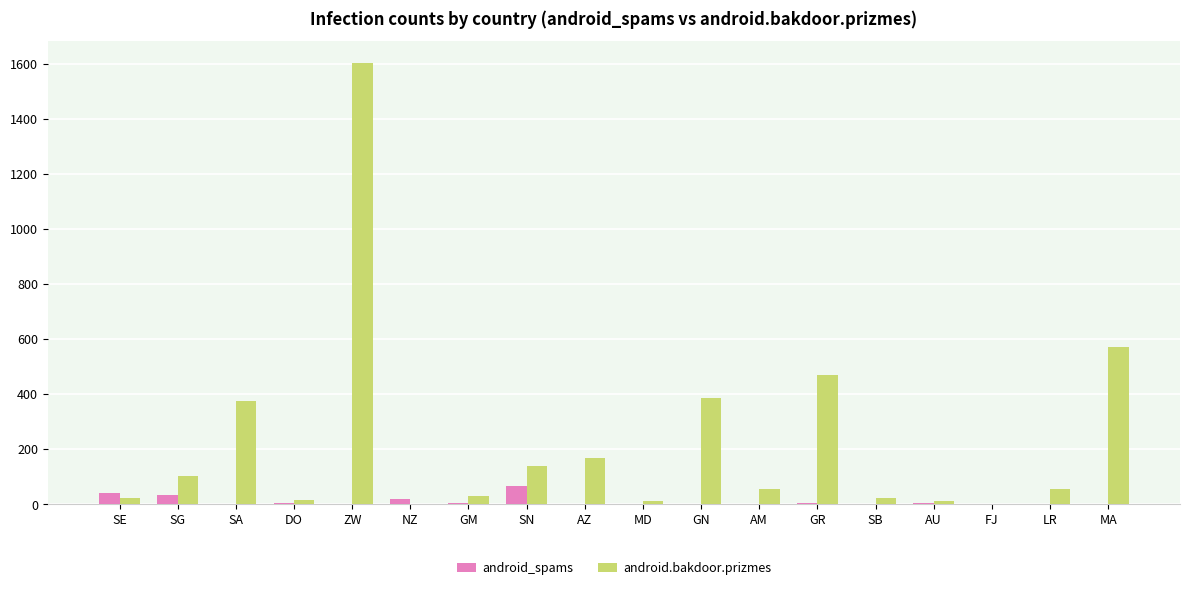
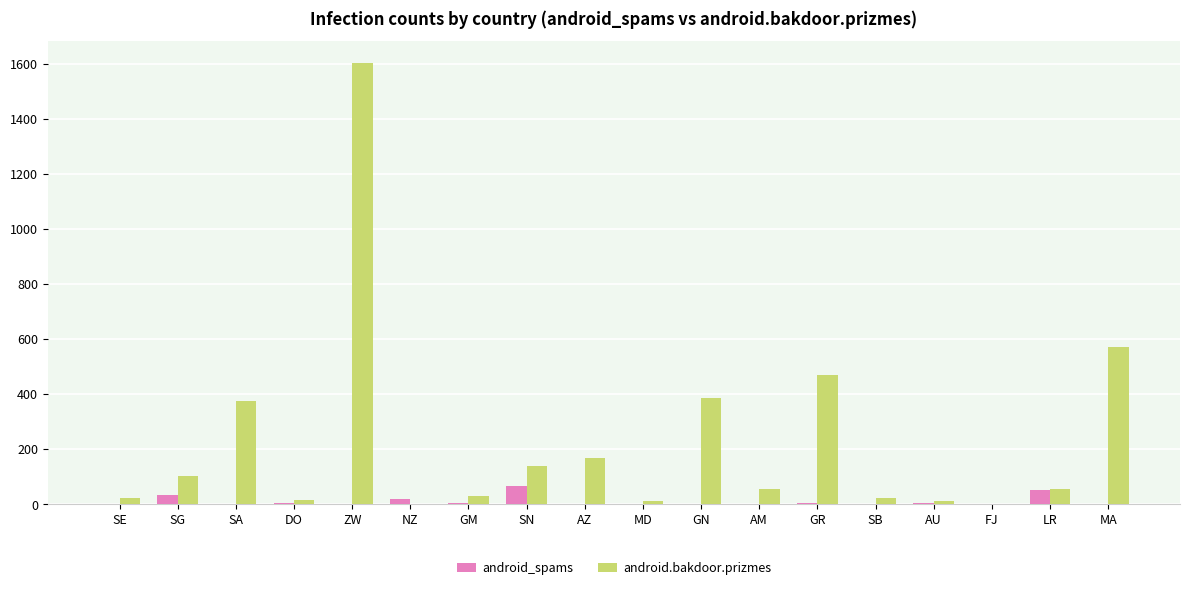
android_spams, SE: 40 -> 0
android_spams, LR: 0 -> 50
